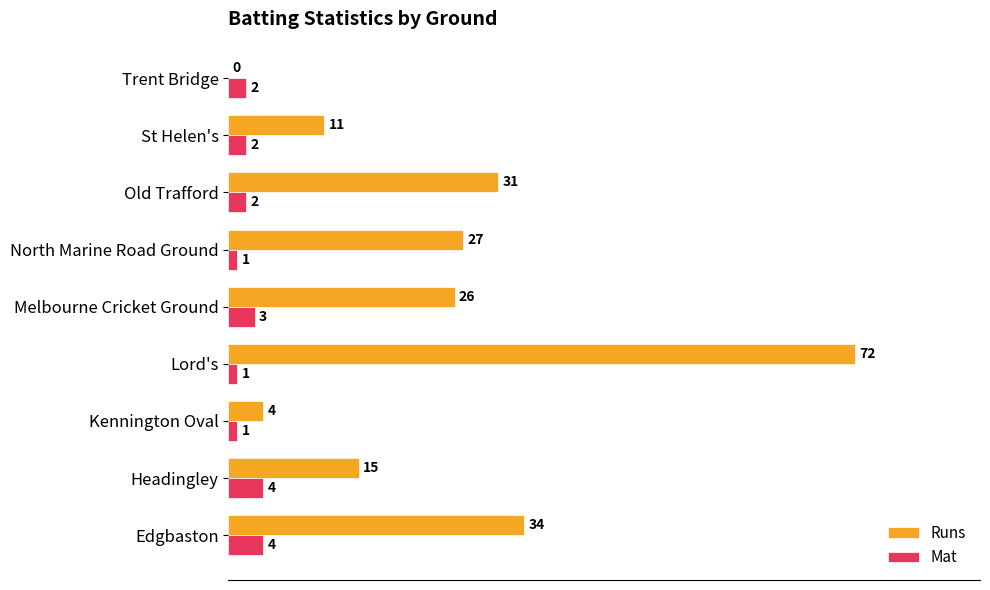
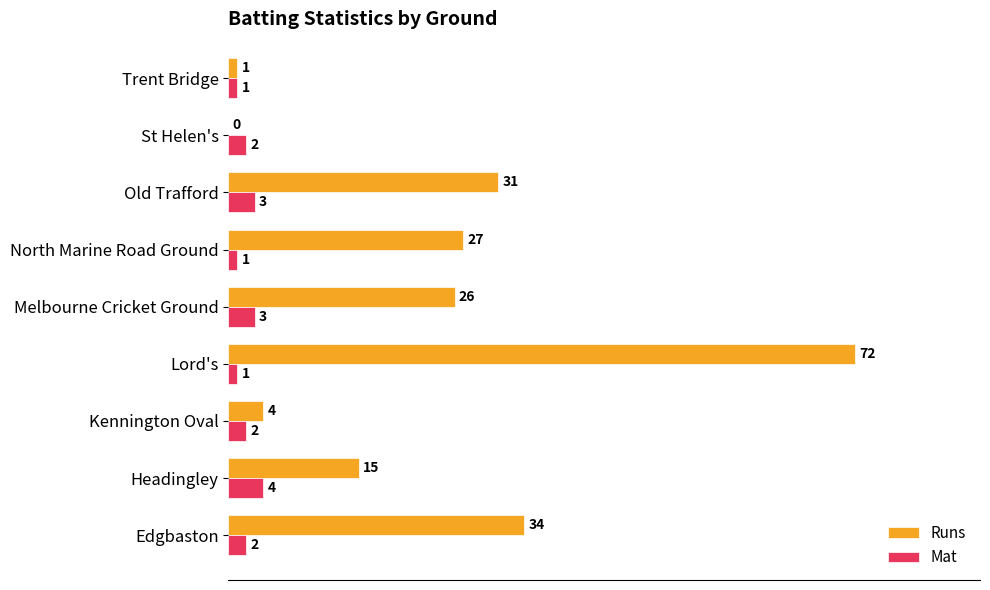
Runs, Trent Bridge: 0 -> 1
Mat, Trent Bridge: 2 -> 1
Runs, St Helen's: 11 -> 0
Mat, Old Trafford: 2 -> 3
Mat, Kennington Oval: 1 -> 2
Mat, Edgbaston: 4 -> 2
